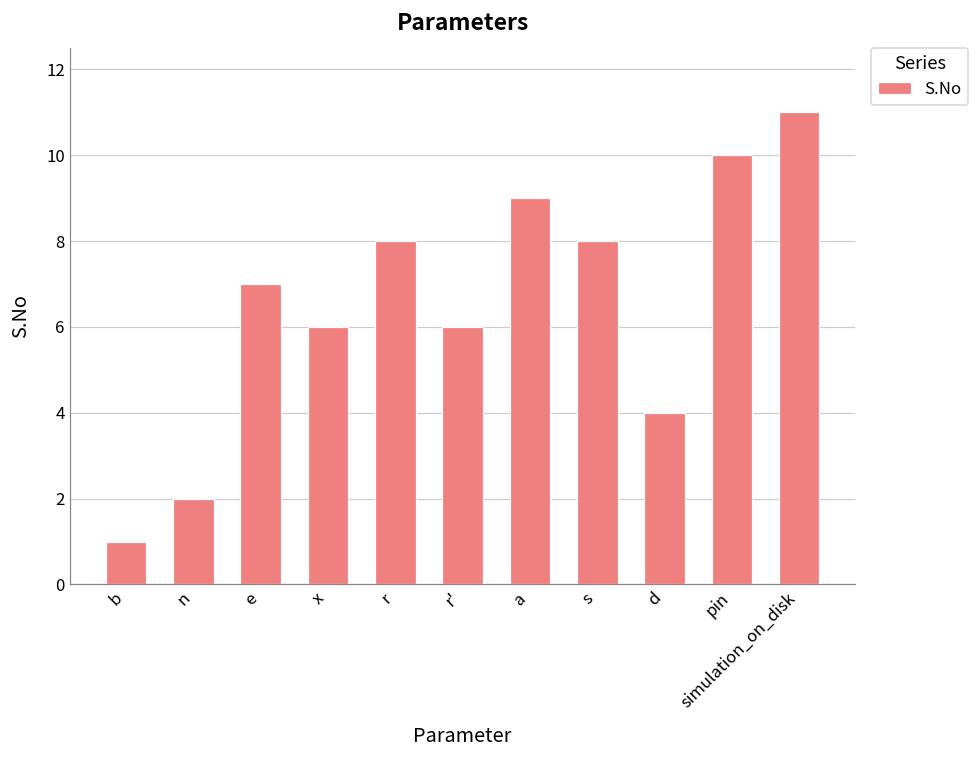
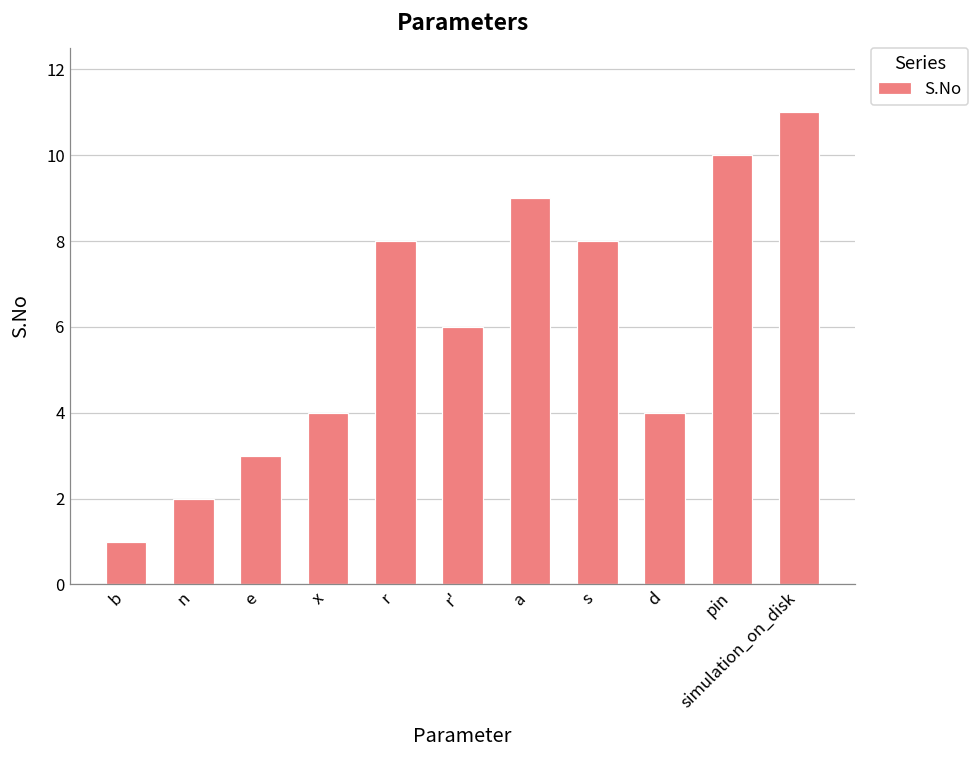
e: 7 -> 3
x: 6 -> 4
